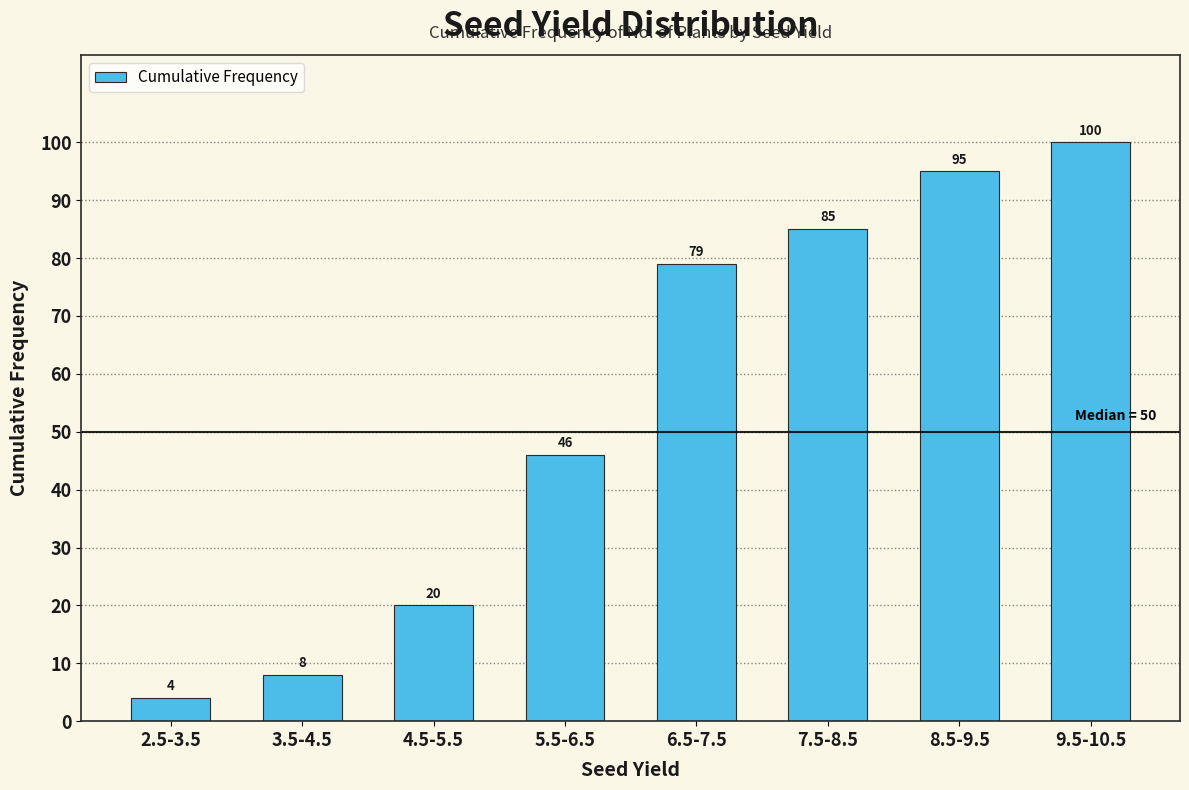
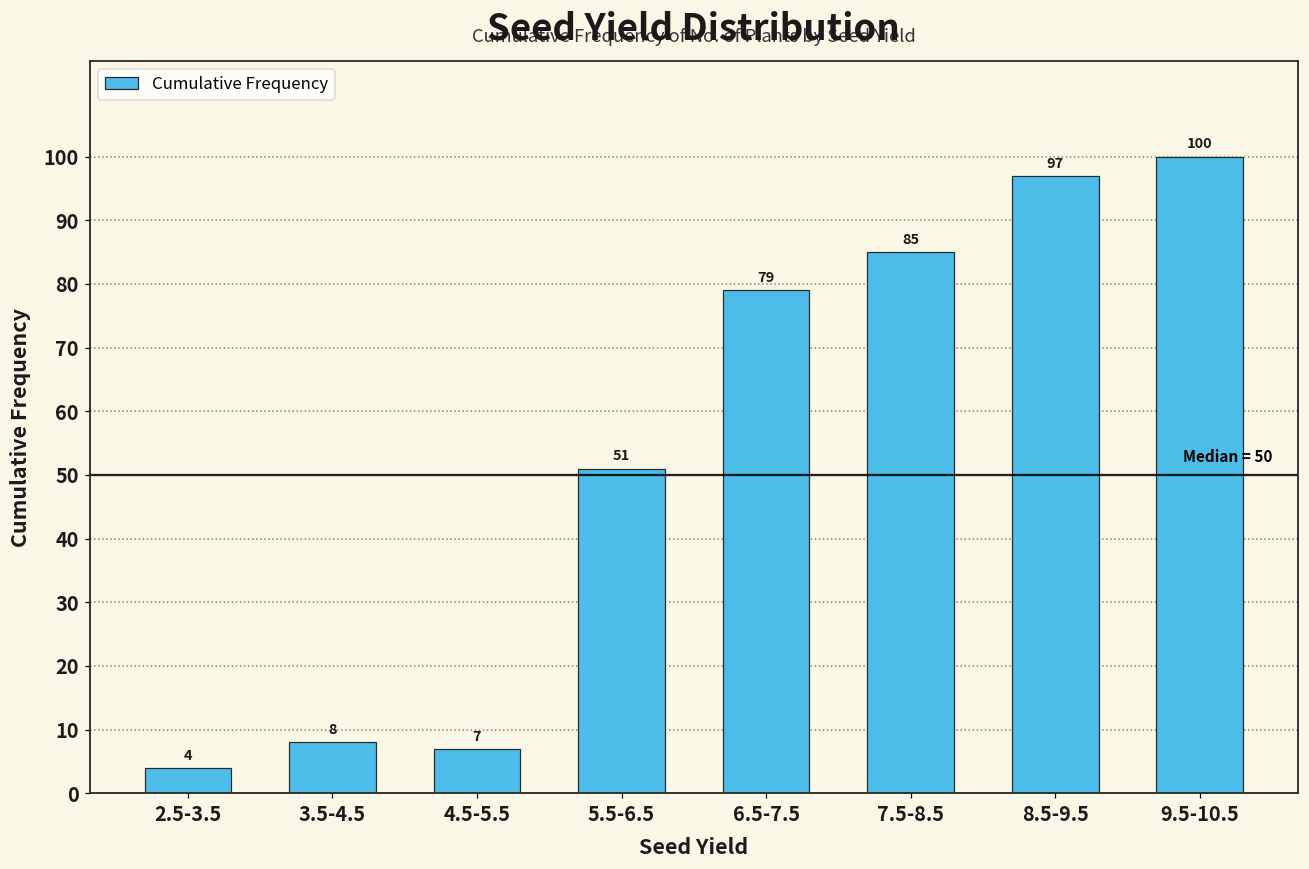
4.5-5.5: 20 -> 7
5.5-6.5: 46 -> 51
8.5-9.5: 95 -> 97
